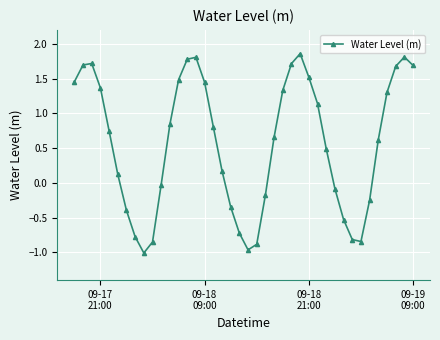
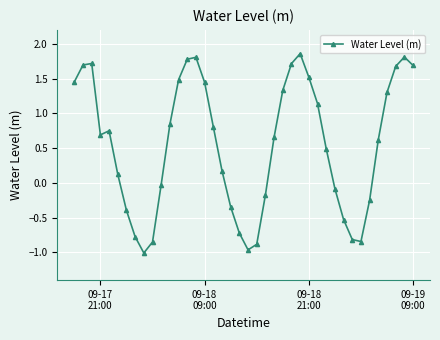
09-17 21:00: 1.4 -> 0.7
